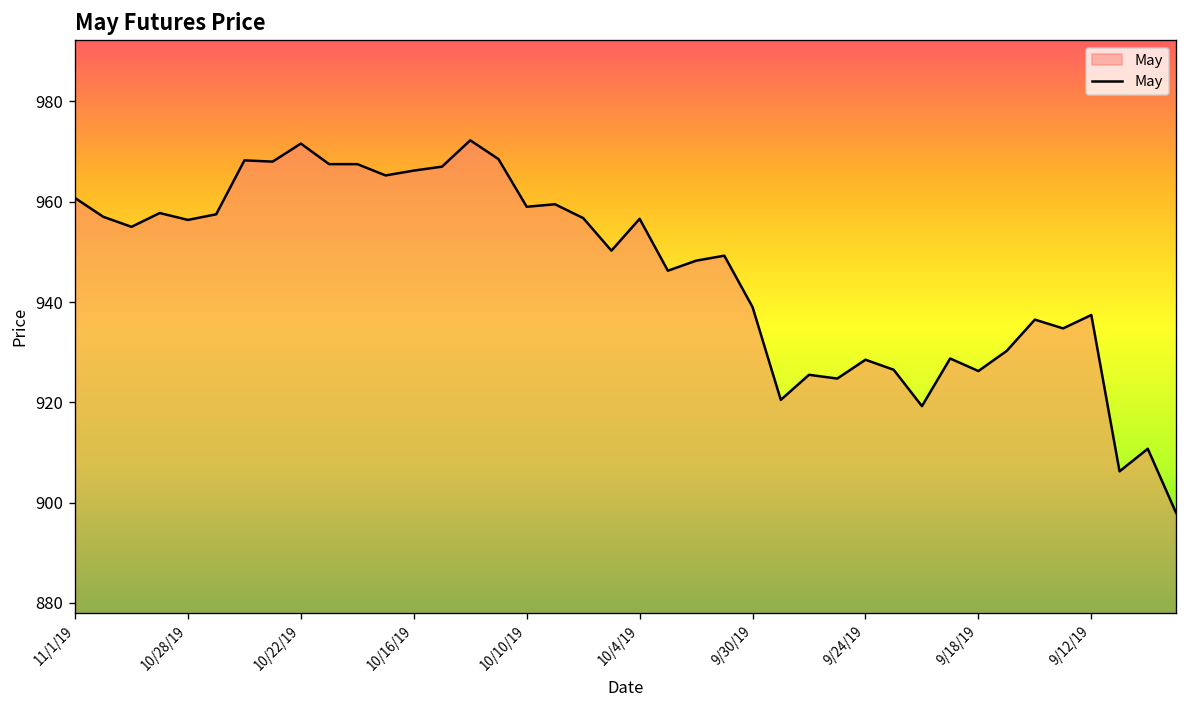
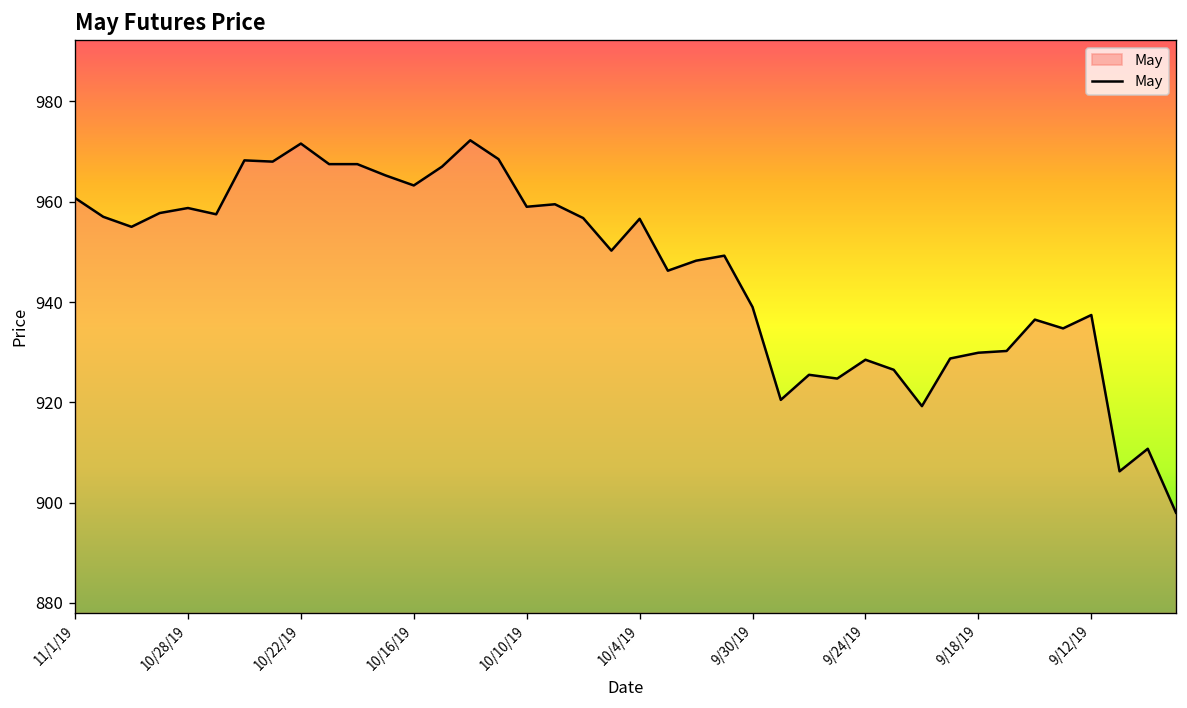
10/28/19: 956 -> 959
10/16/19: 966 -> 963
9/18/19: 926 -> 930
